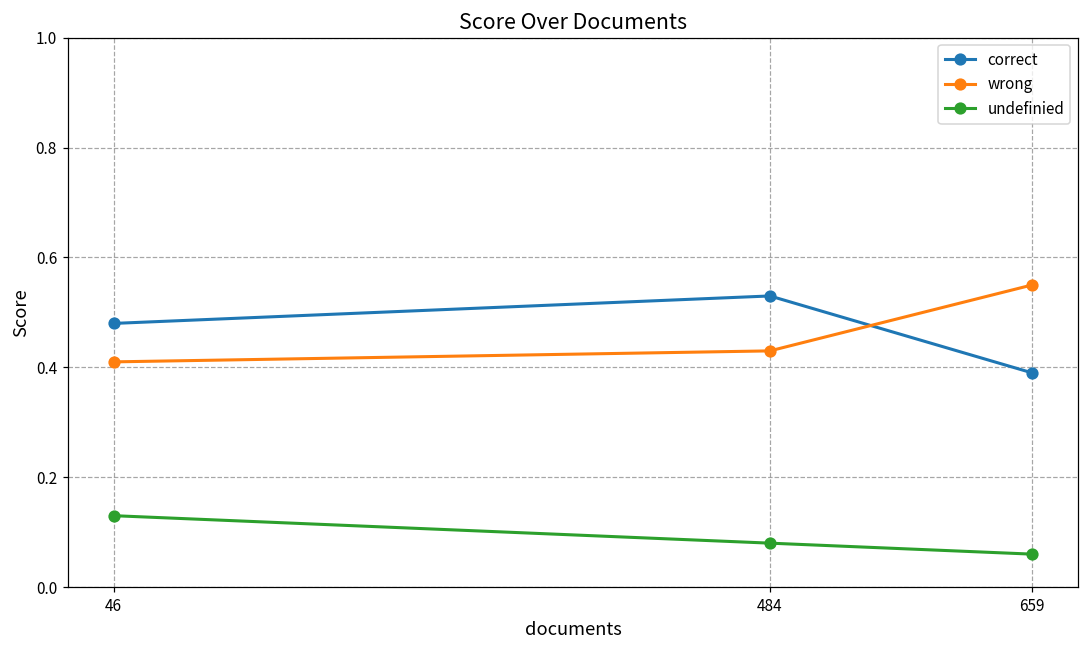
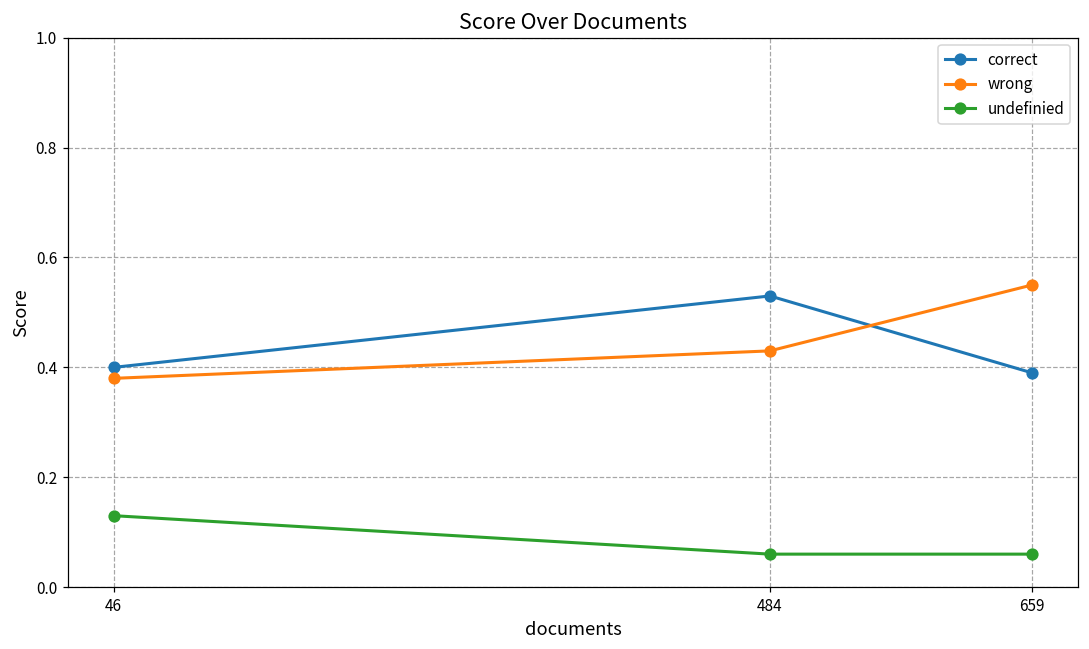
correct, 46: 0.48 -> 0.40
wrong, 46: 0.41 -> 0.38
undefinied, 484: 0.08 -> 0.06
